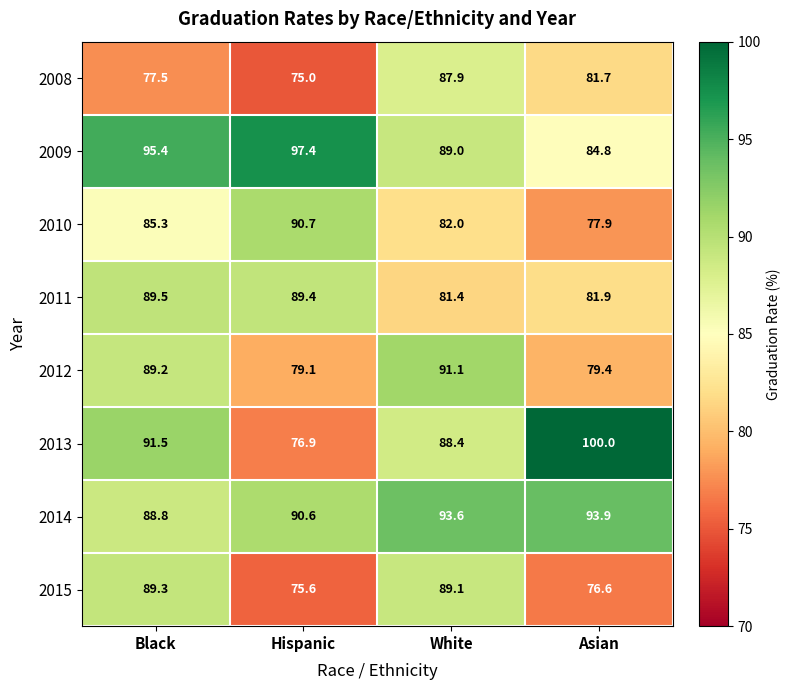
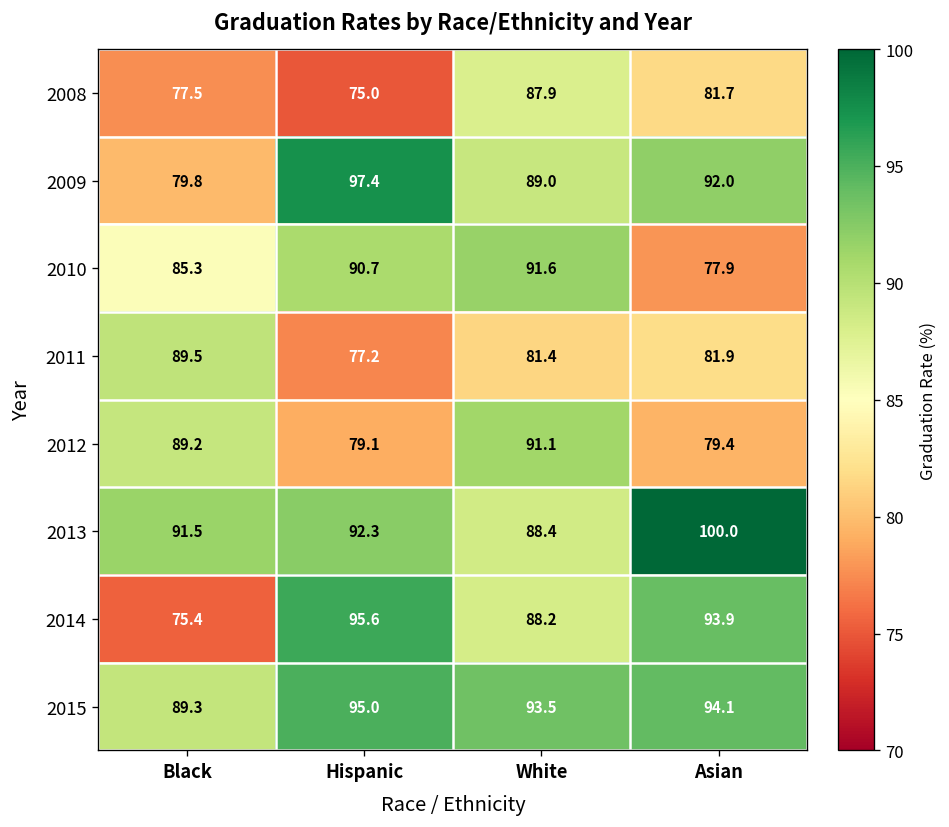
2009, Black: 95.4 -> 79.8
2009, Asian: 84.8 -> 92.0
2010, White: 82.0 -> 91.6
2011, Hispanic: 89.4 -> 77.2
2013, Hispanic: 76.9 -> 92.3
2014, Black: 88.8 -> 75.4
2014, Hispanic: 90.6 -> 95.6
2014, White: 93.6 -> 88.2
2015, Hispanic: 75.6 -> 95.0
2015, White: 89.1 -> 93.5
2015, Asian: 76.6 -> 94.1
